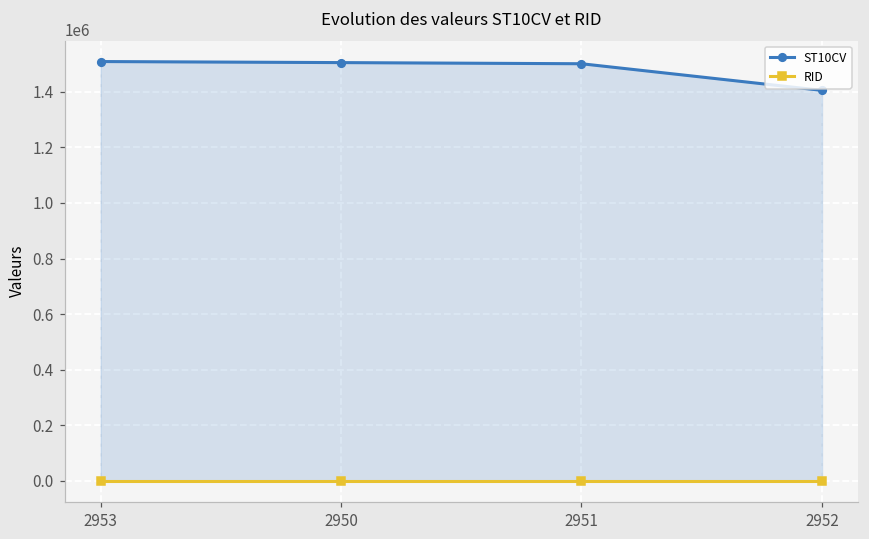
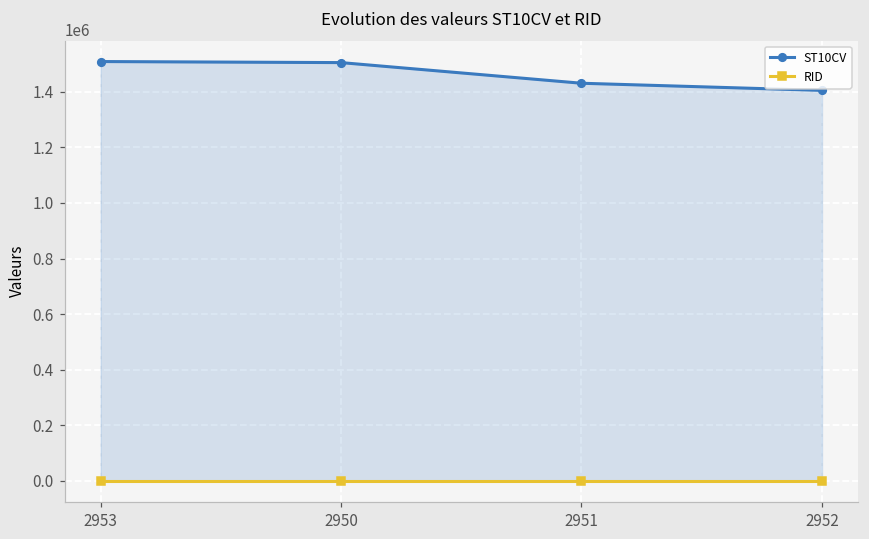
ST10CV, 2951: 1500000 -> 1430000
